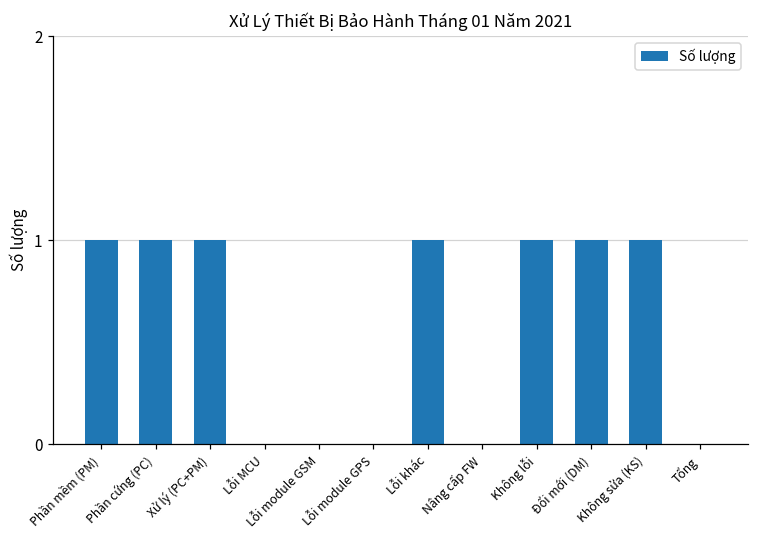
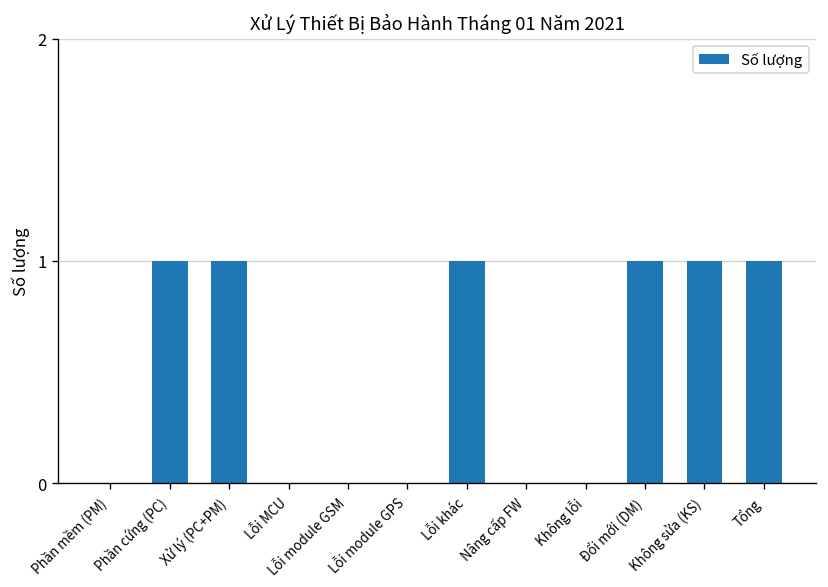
Phần mềm (PM): 1 -> 0
Không lỗi: 1 -> 0
Tổng: 0 -> 1
